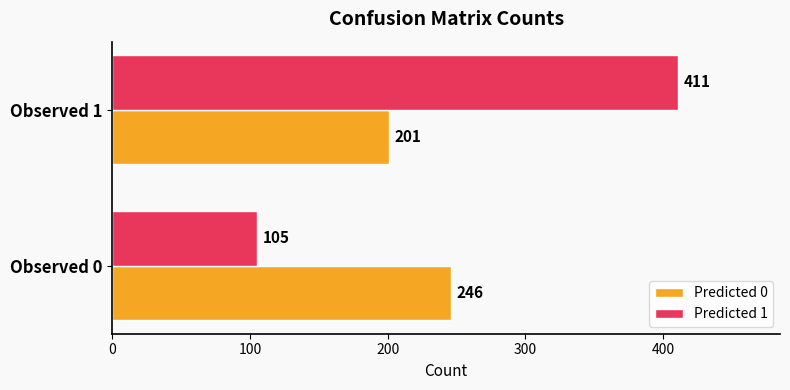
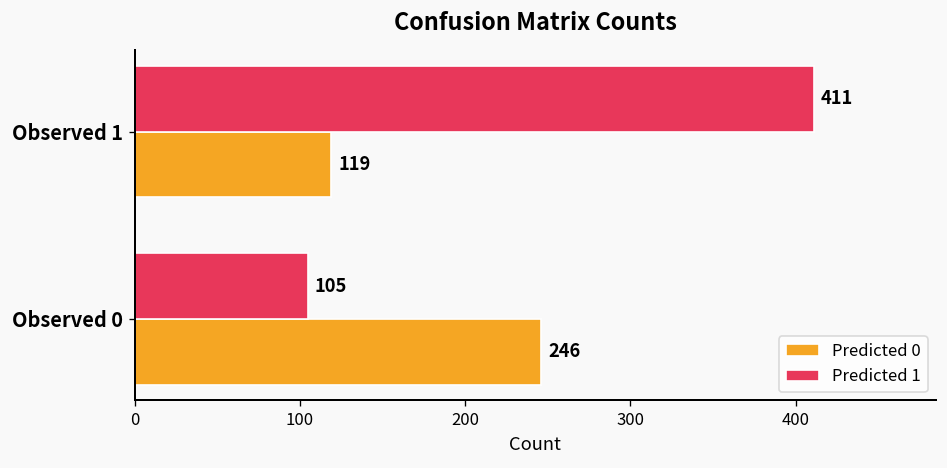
Predicted 0, Observed 1: 201 -> 119
